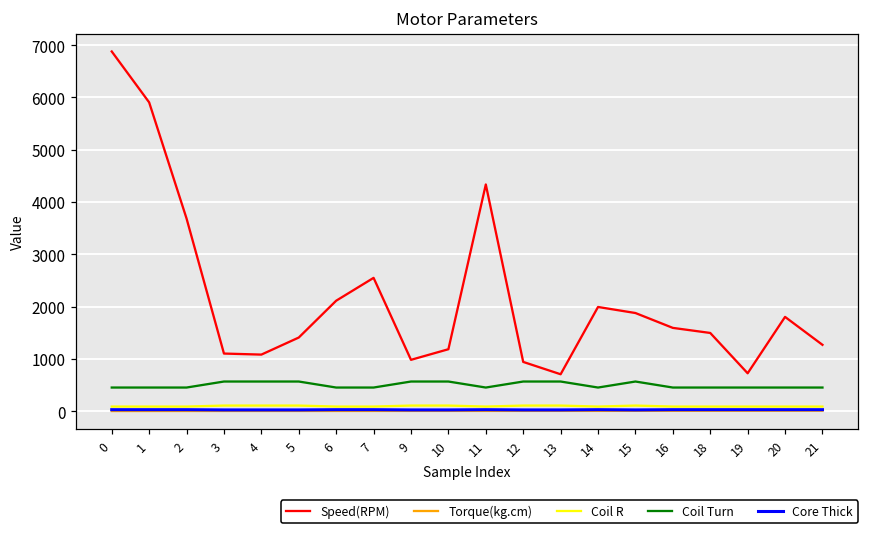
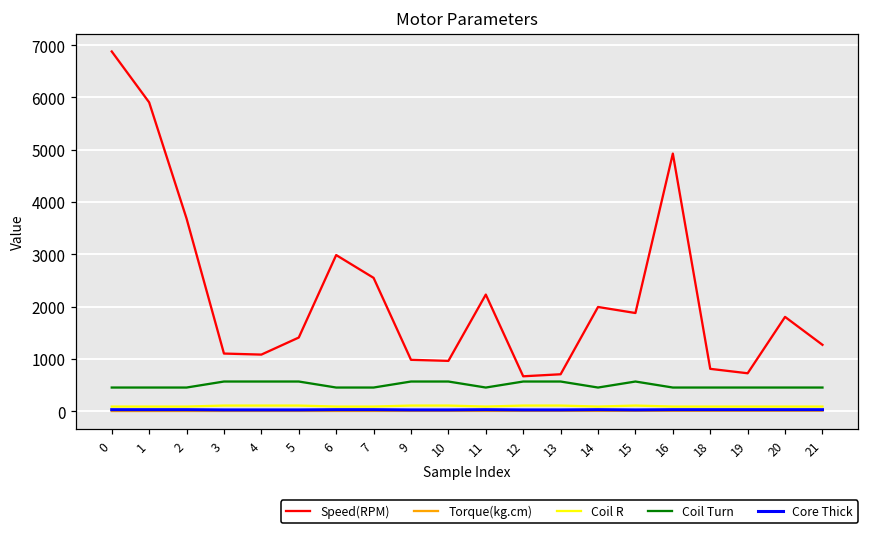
Speed(RPM), 6: 2100 -> 3000
Speed(RPM), 10: 1200 -> 1000
Speed(RPM), 11: 4300 -> 2200
Speed(RPM), 12: 900 -> 700
Speed(RPM), 16: 1600 -> 4900
Speed(RPM), 18: 1500 -> 800
